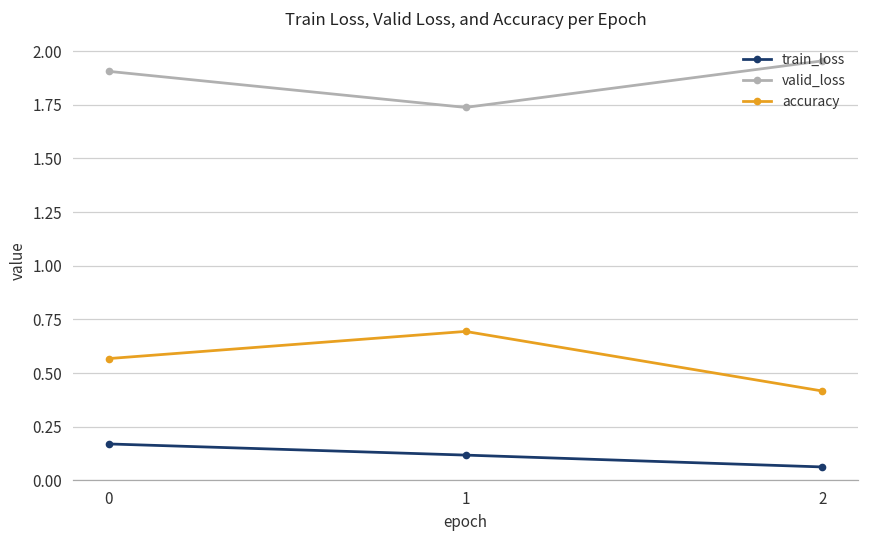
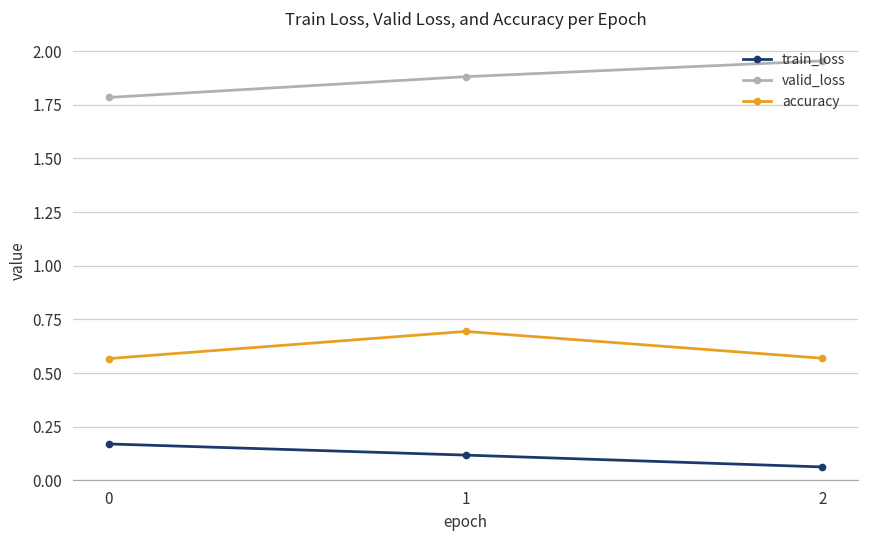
valid_loss, 0: 1.91 -> 1.78
valid_loss, 1: 1.74 -> 1.88
accuracy, 2: 0.42 -> 0.57
